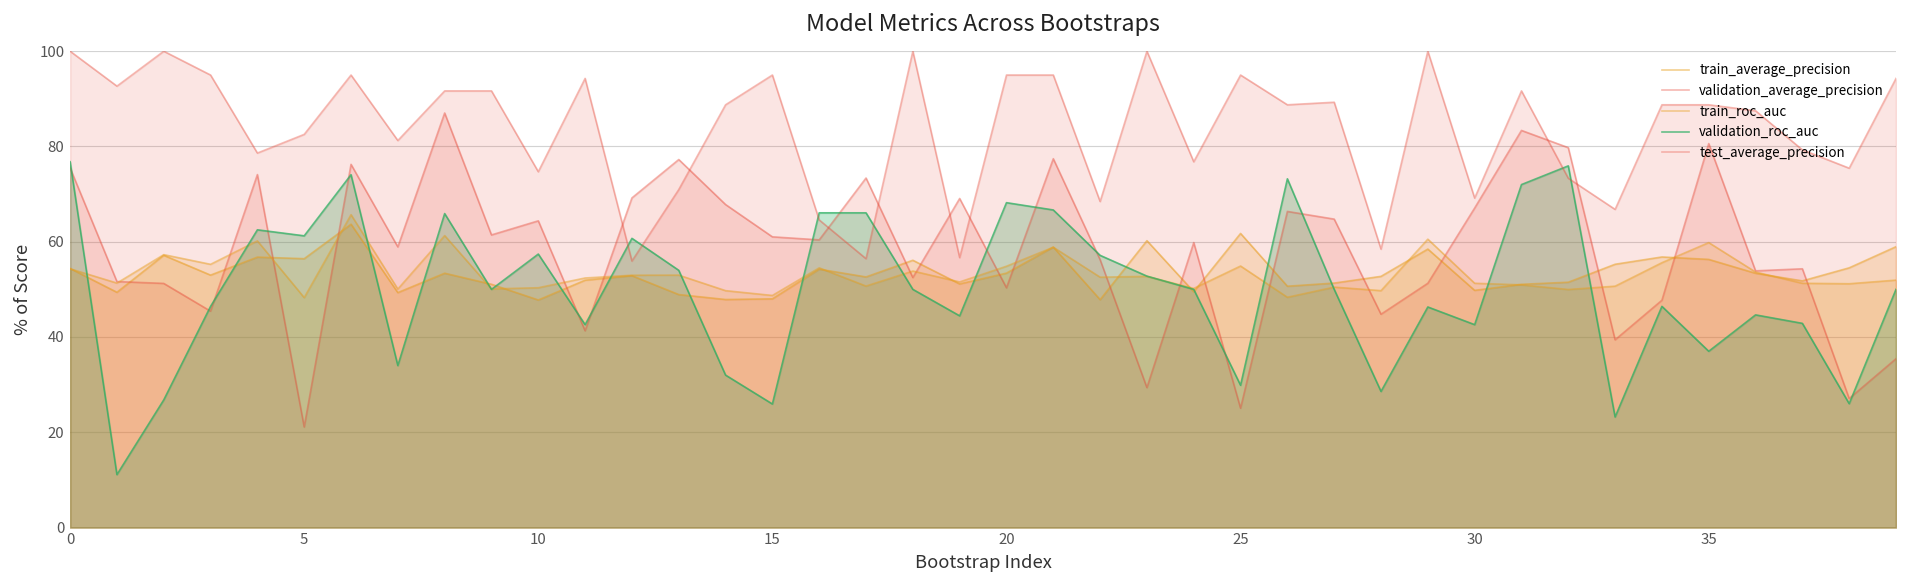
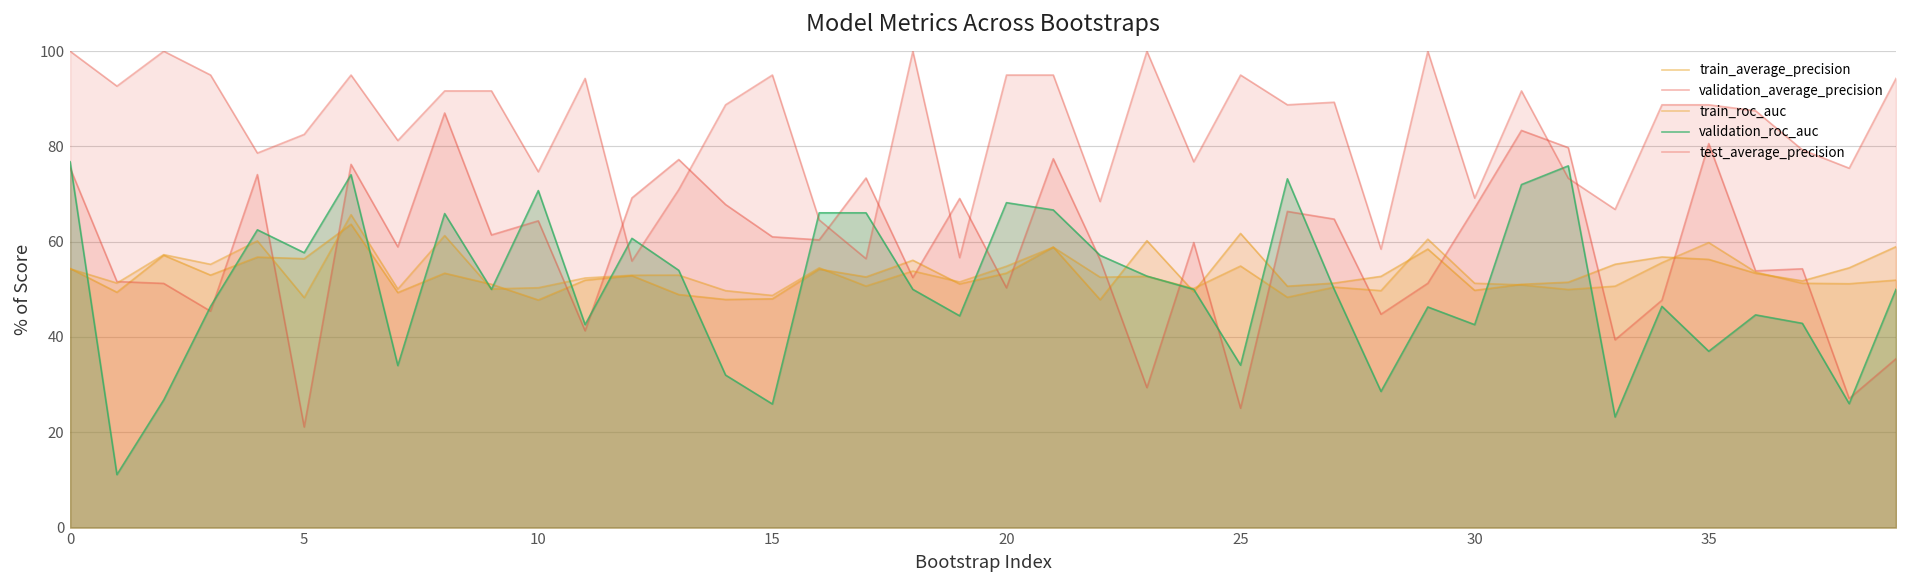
validation_roc_auc, 5: 61 -> 58
validation_roc_auc, 10: 57 -> 71
validation_roc_auc, 25: 30 -> 34
